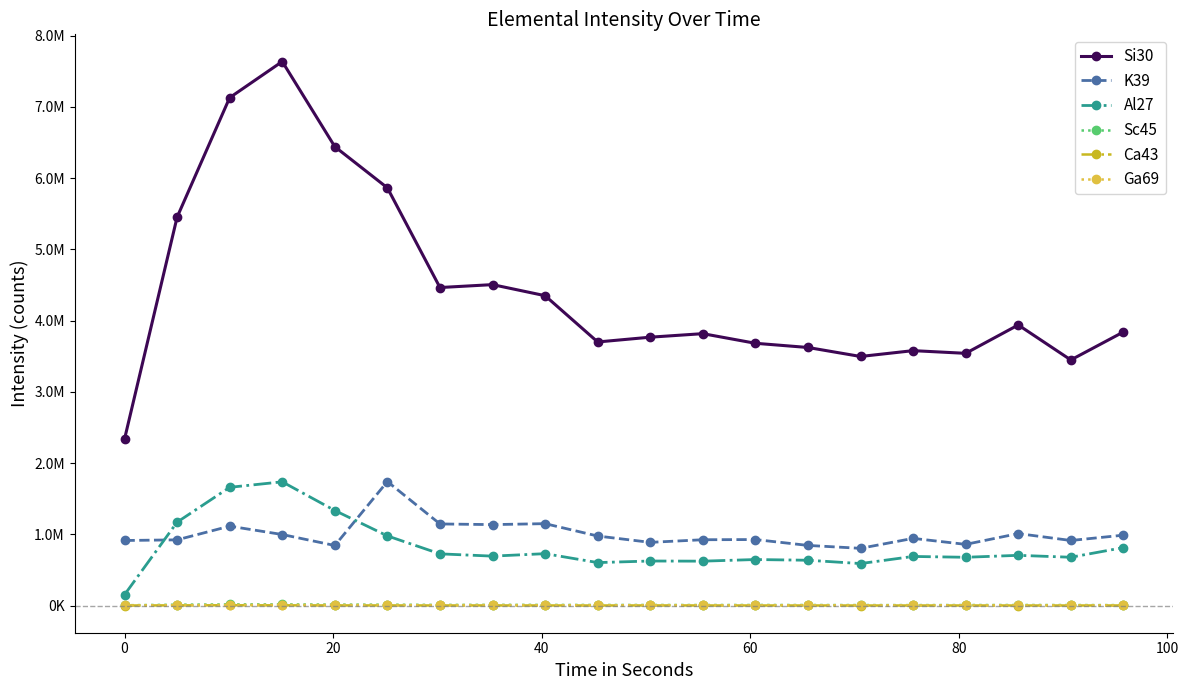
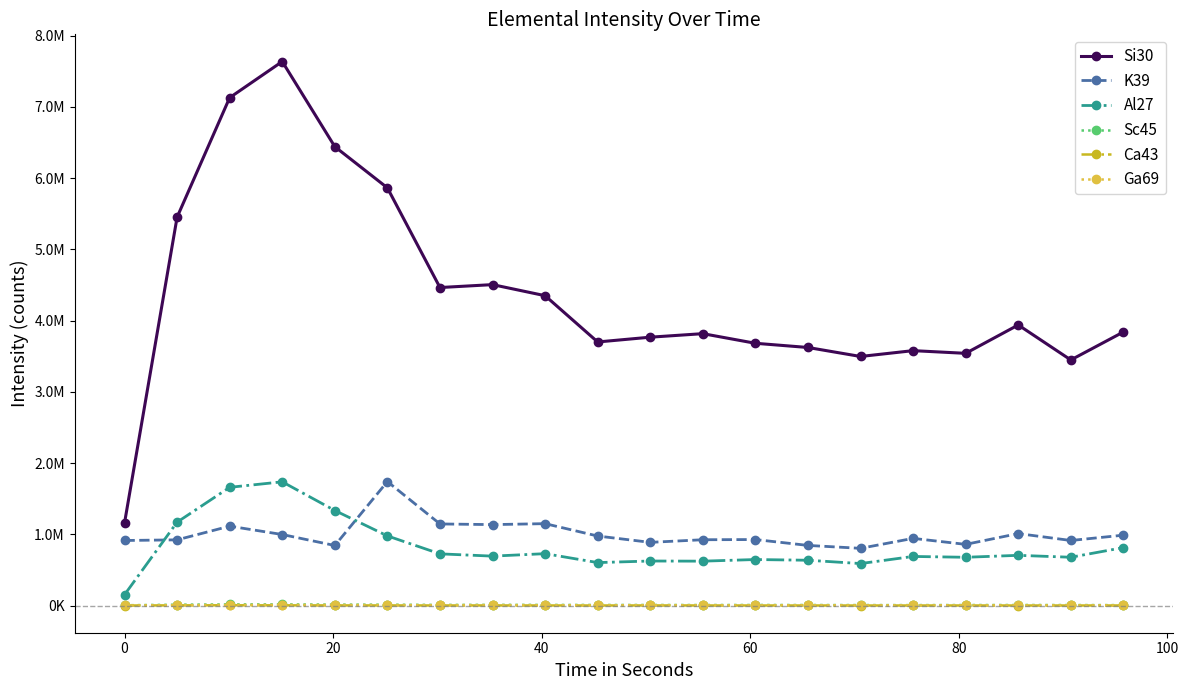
Si30, 0: 2300000 -> 1200000
